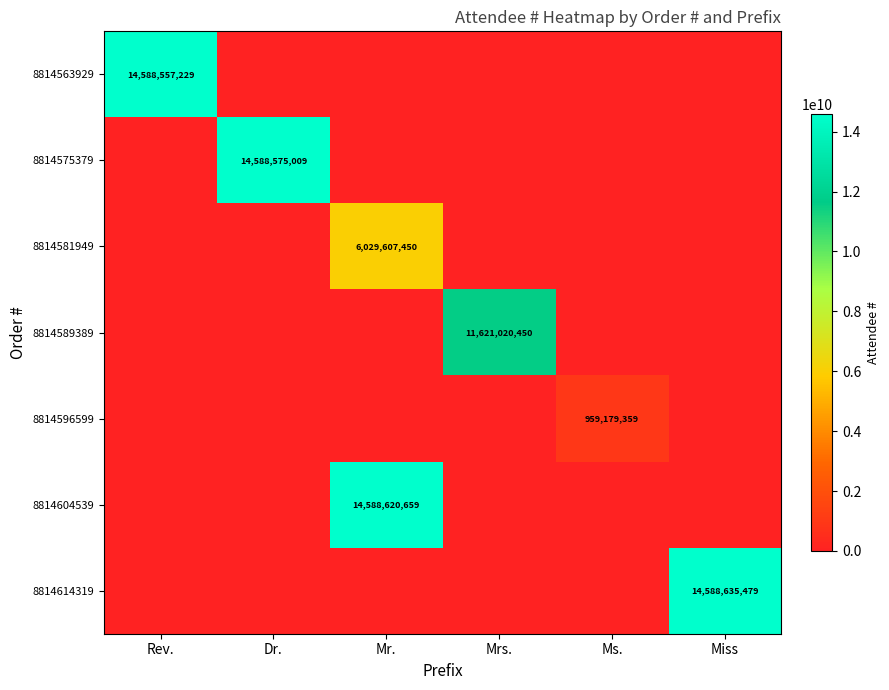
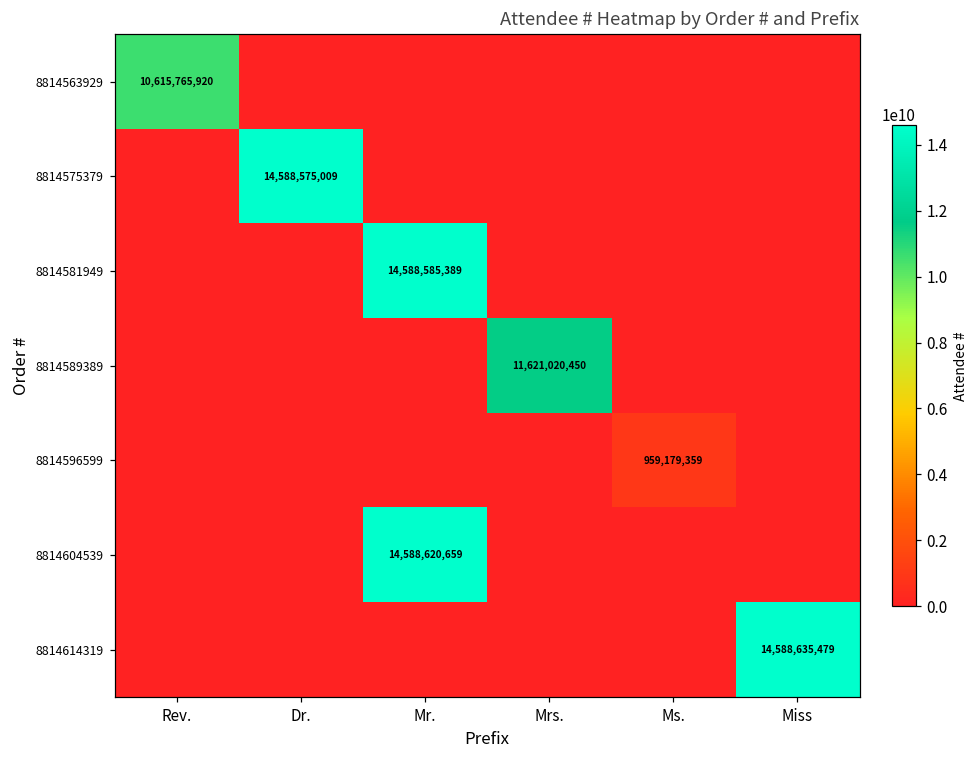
8814563929, Rev.: 14,588,557,229 -> 10,615,765,920
8814581949, Mr.: 6,029,607,450 -> 14,588,585,389
